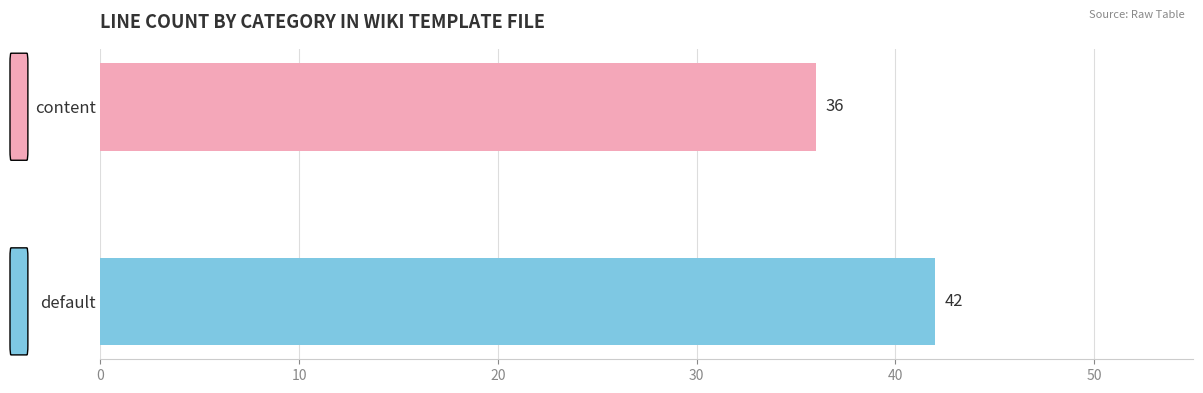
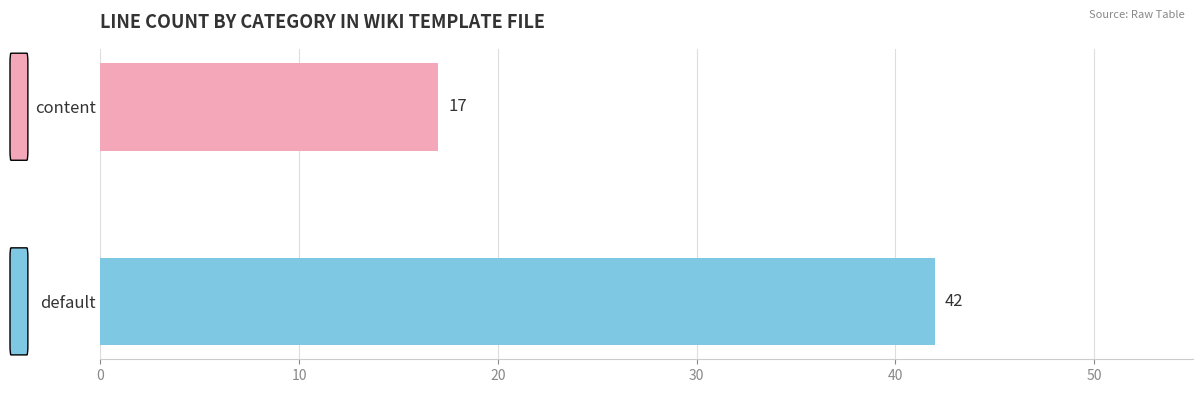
content: 36 -> 17
